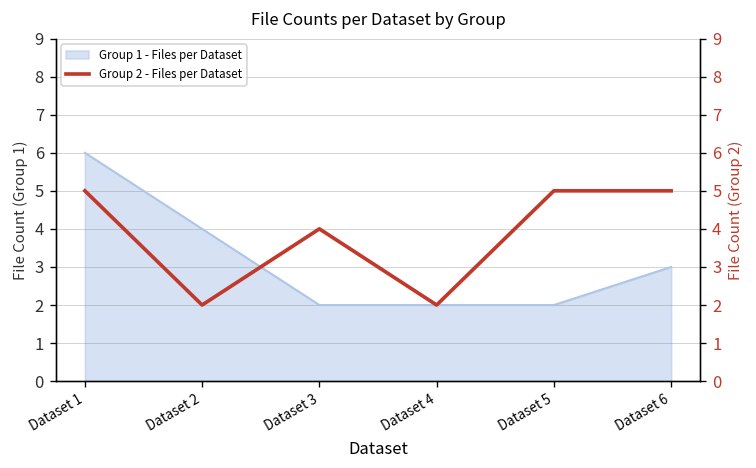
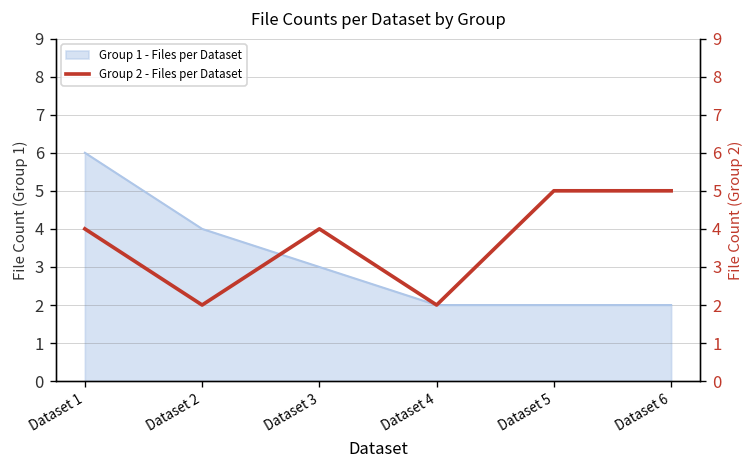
Group 1 - Files per Dataset, Dataset 3: 2 -> 3
Group 1 - Files per Dataset, Dataset 6: 3 -> 2
Group 2 - Files per Dataset, Dataset 1: 5 -> 4
